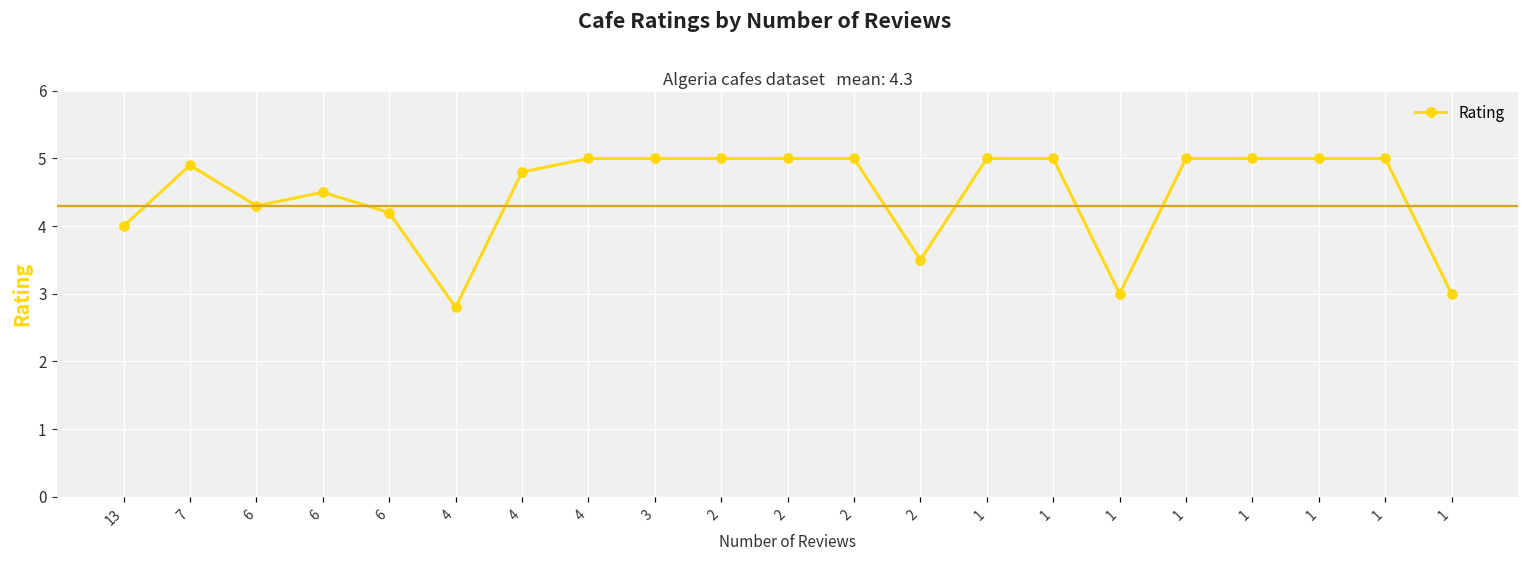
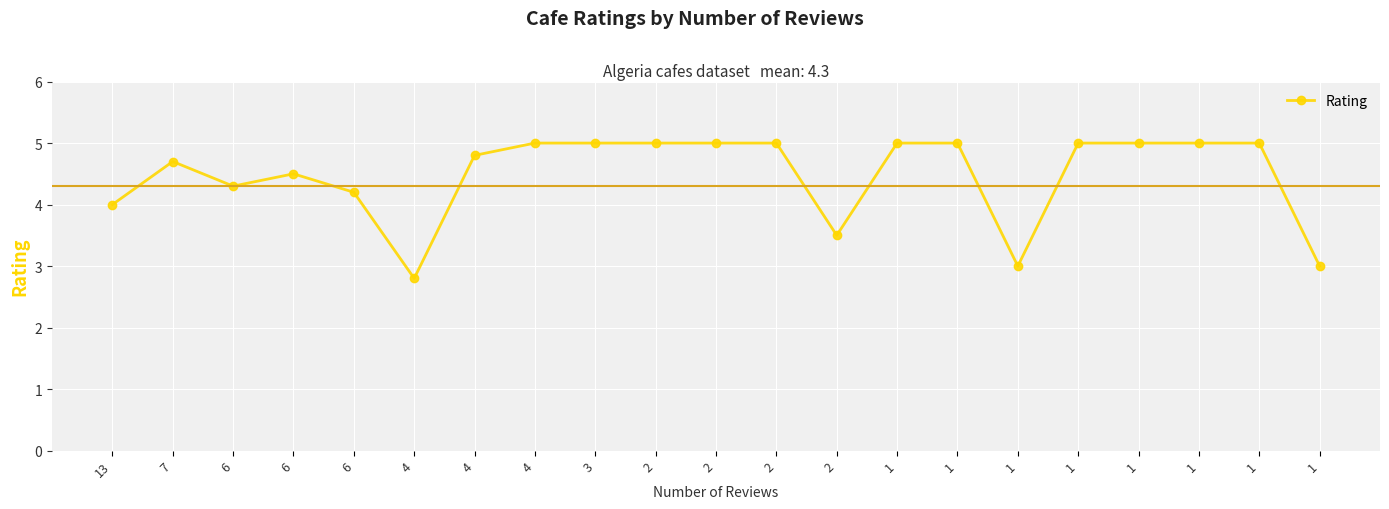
7: 4.9 -> 4.7
